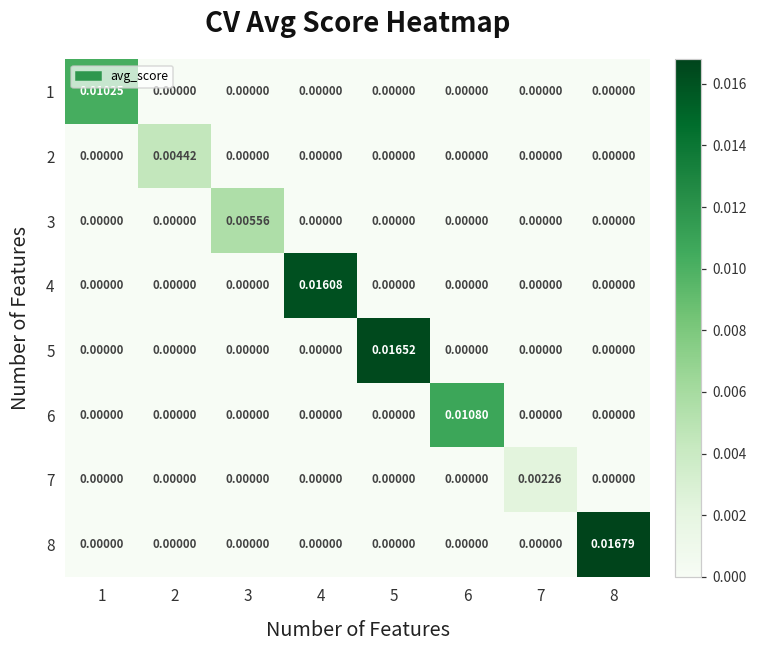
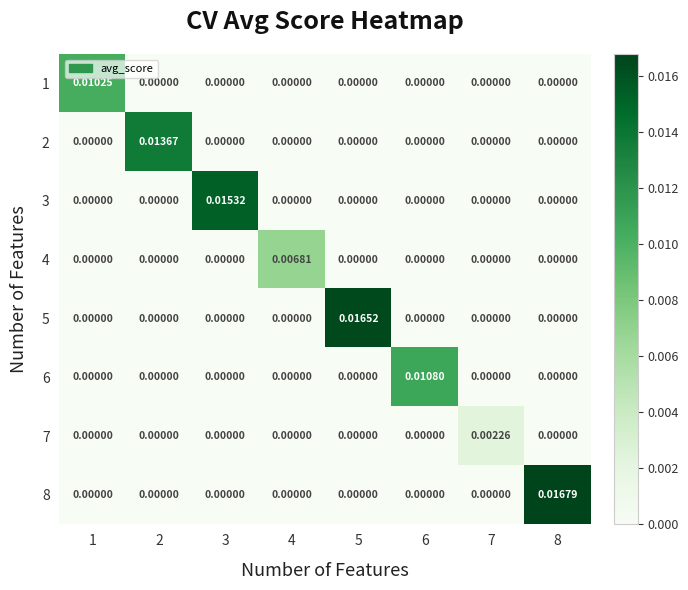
2, 2: 0.00442 -> 0.01367
3, 3: 0.00556 -> 0.01532
4, 4: 0.01608 -> 0.00681
